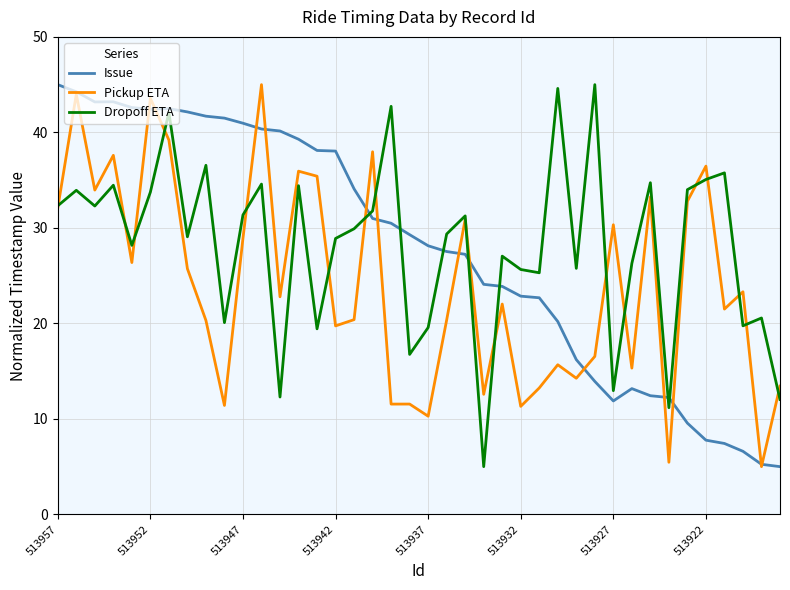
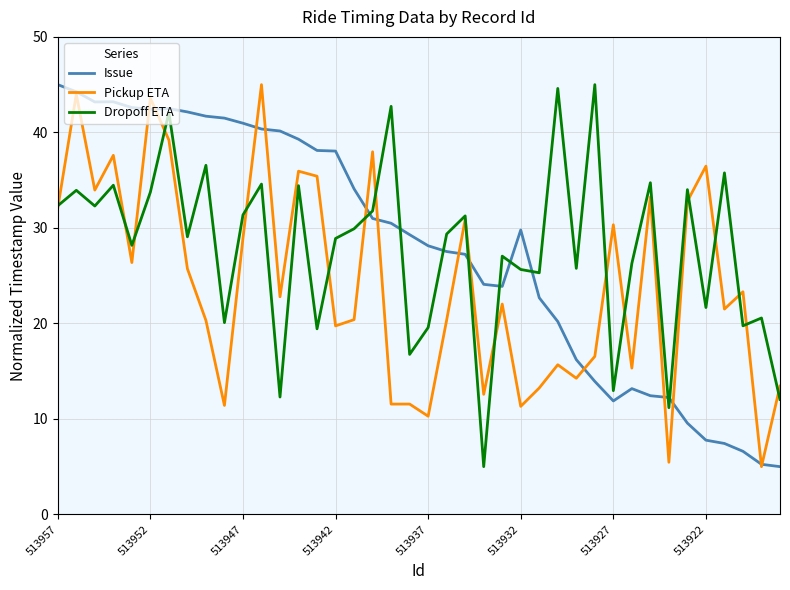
Issue, 513932: 23 -> 30
Dropoff ETA, 513922: 35 -> 22
